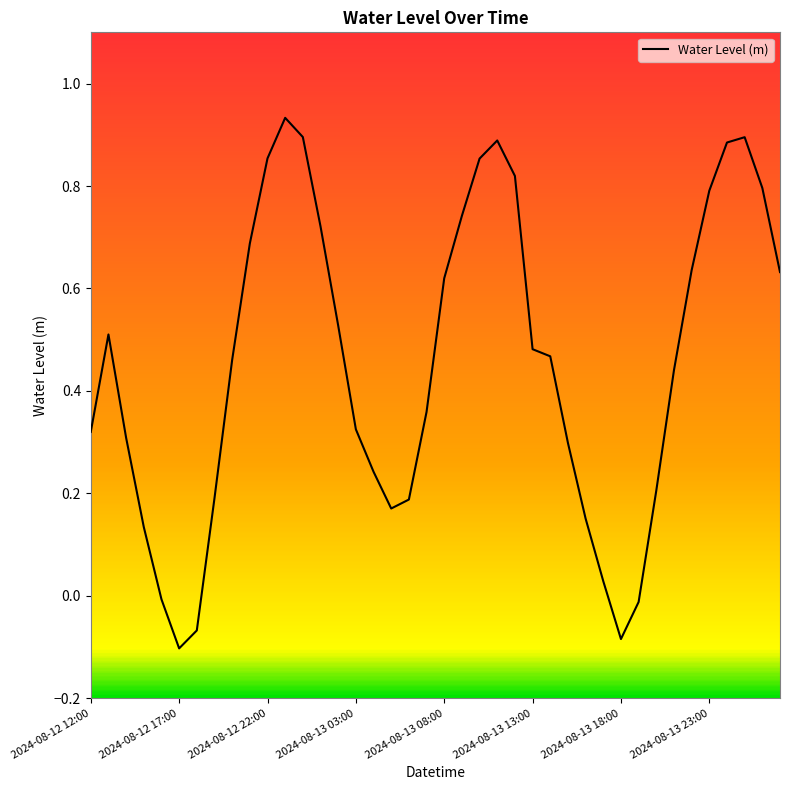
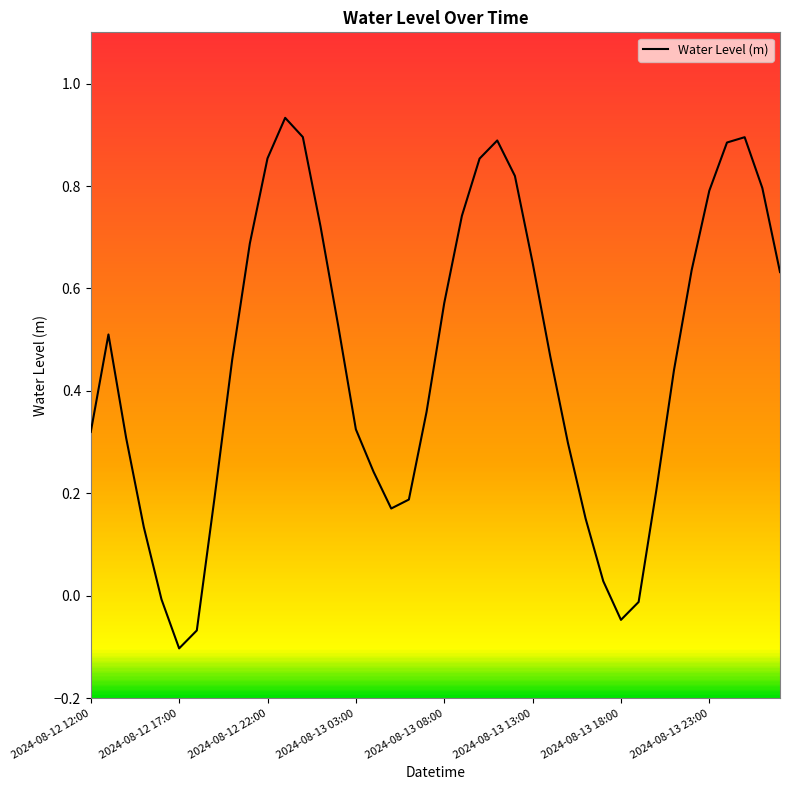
2024-08-13 08:00: 0.62 -> 0.57
2024-08-13 13:00: 0.48 -> 0.65
2024-08-13 18:00: -0.08 -> -0.05
